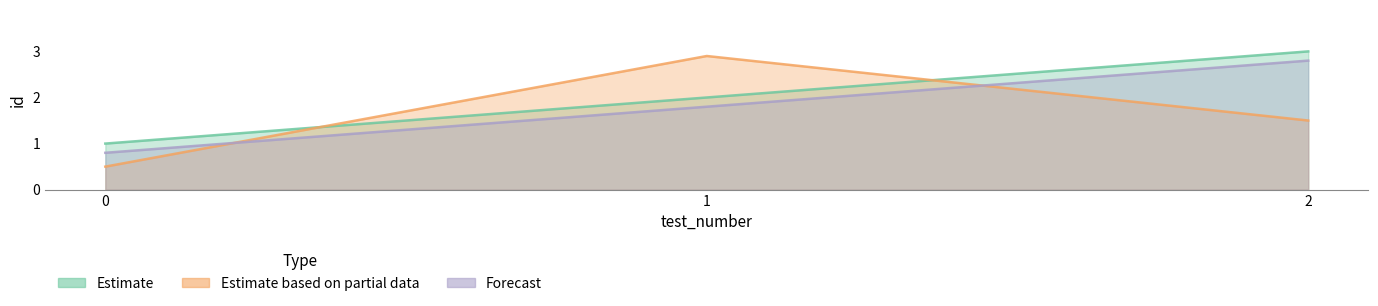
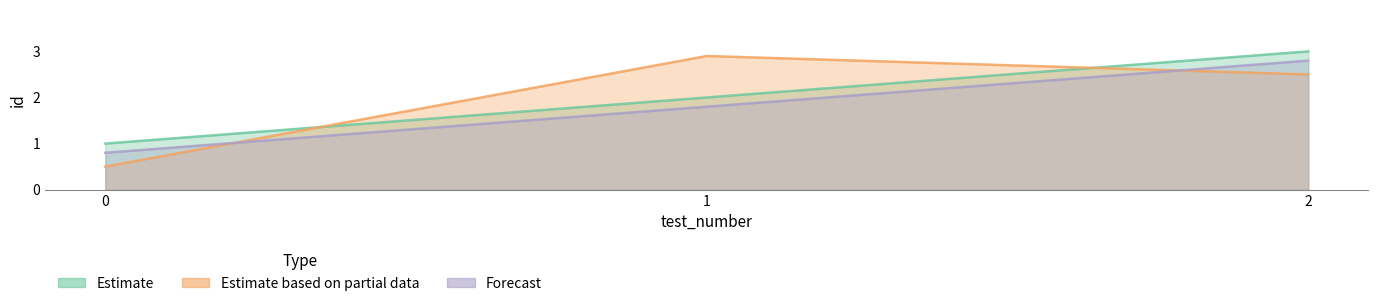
Estimate based on partial data, 2: 1.5 -> 2.5
